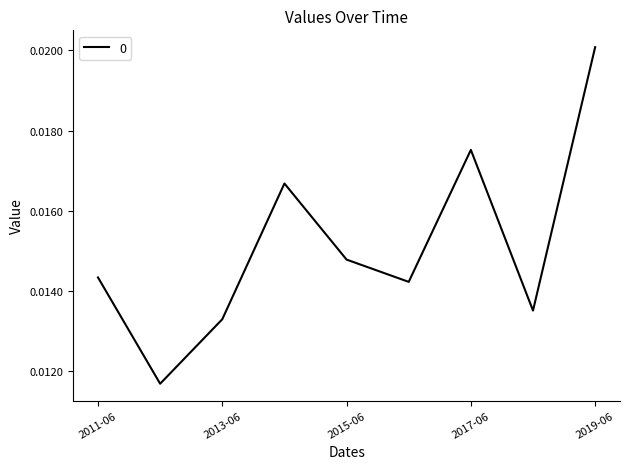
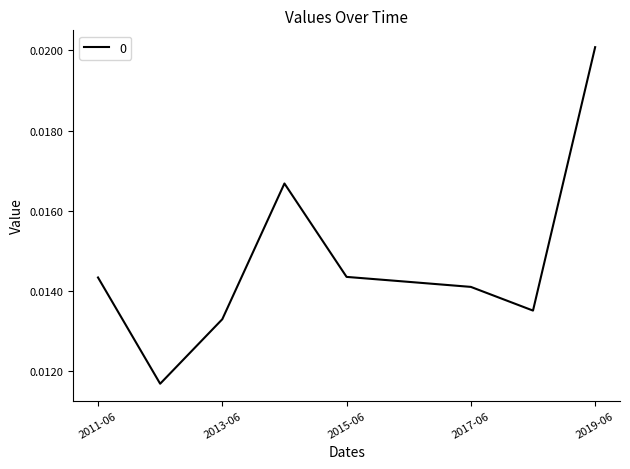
2015-06: 0.0148 -> 0.0144
2017-06: 0.0175 -> 0.0141
